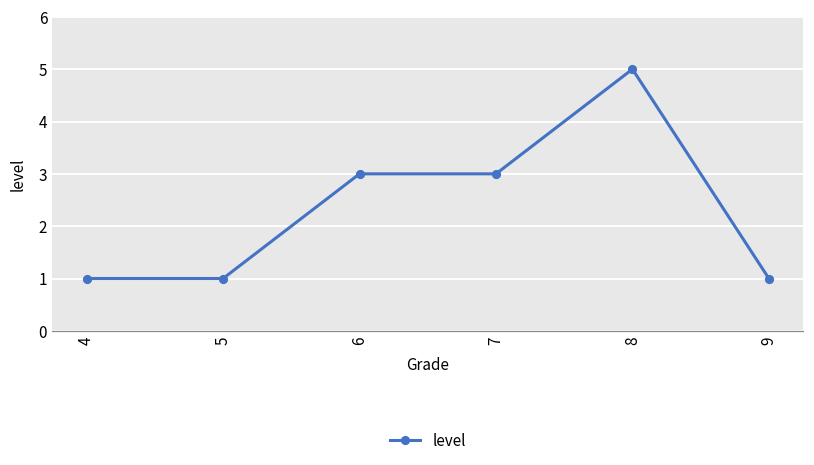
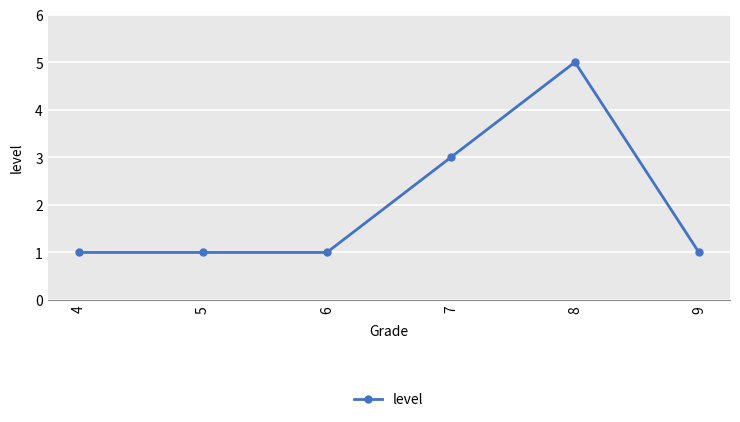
6: 3 -> 1
